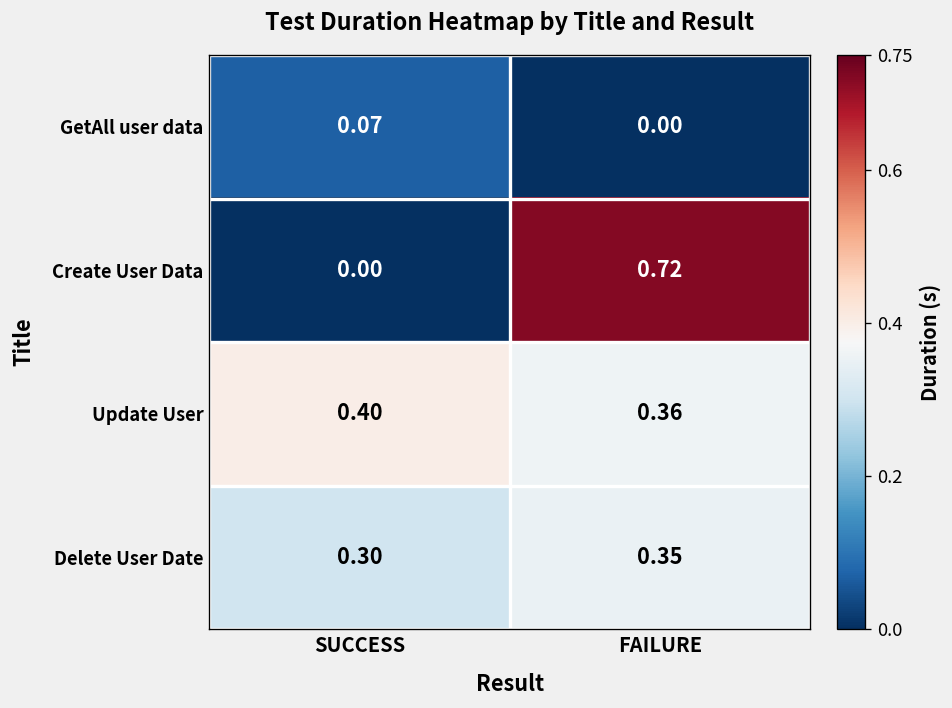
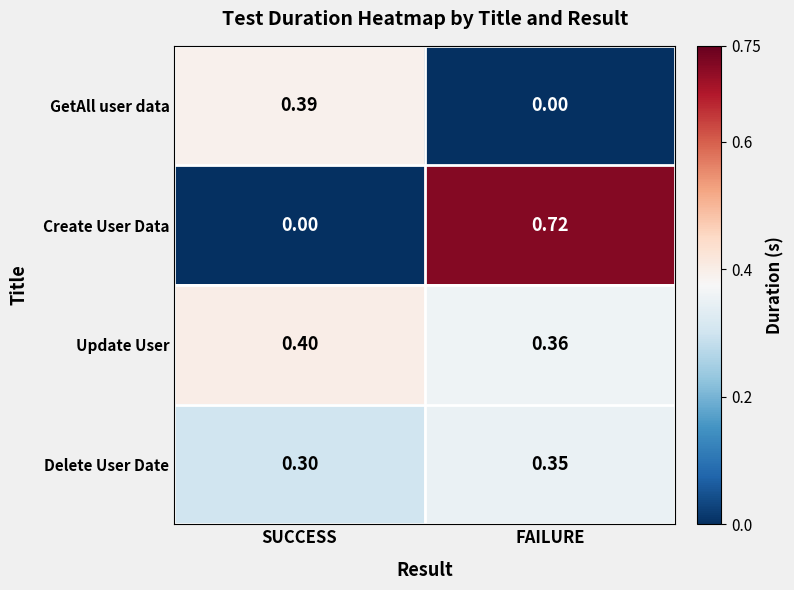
GetAll user data, SUCCESS: 0.07 -> 0.39
